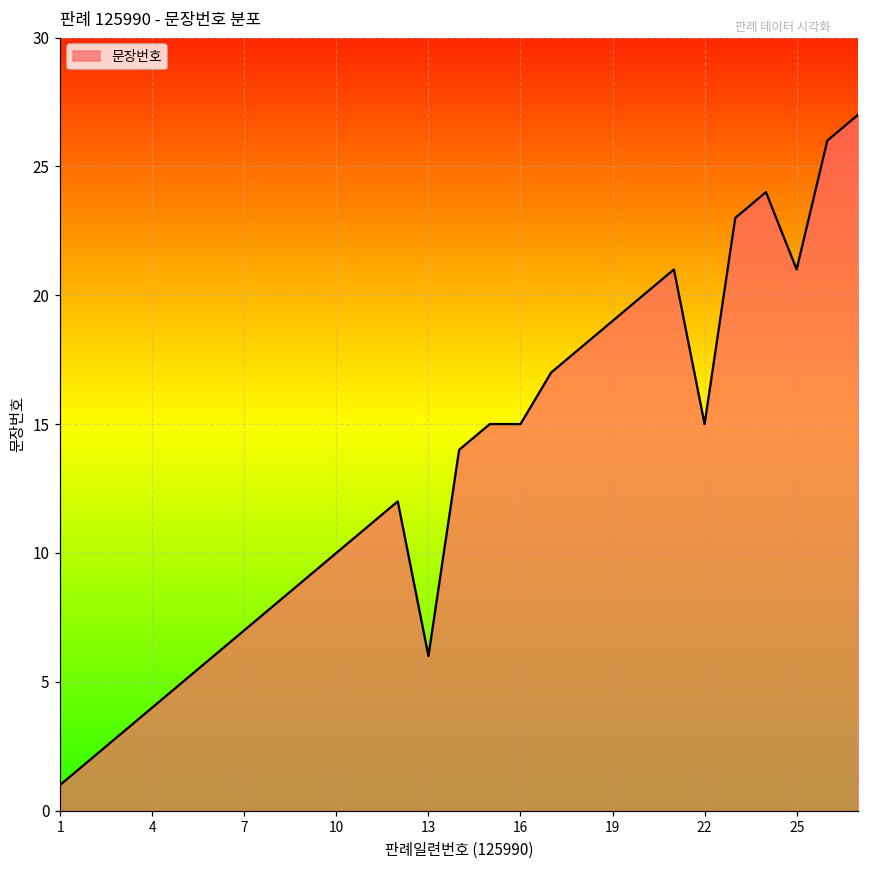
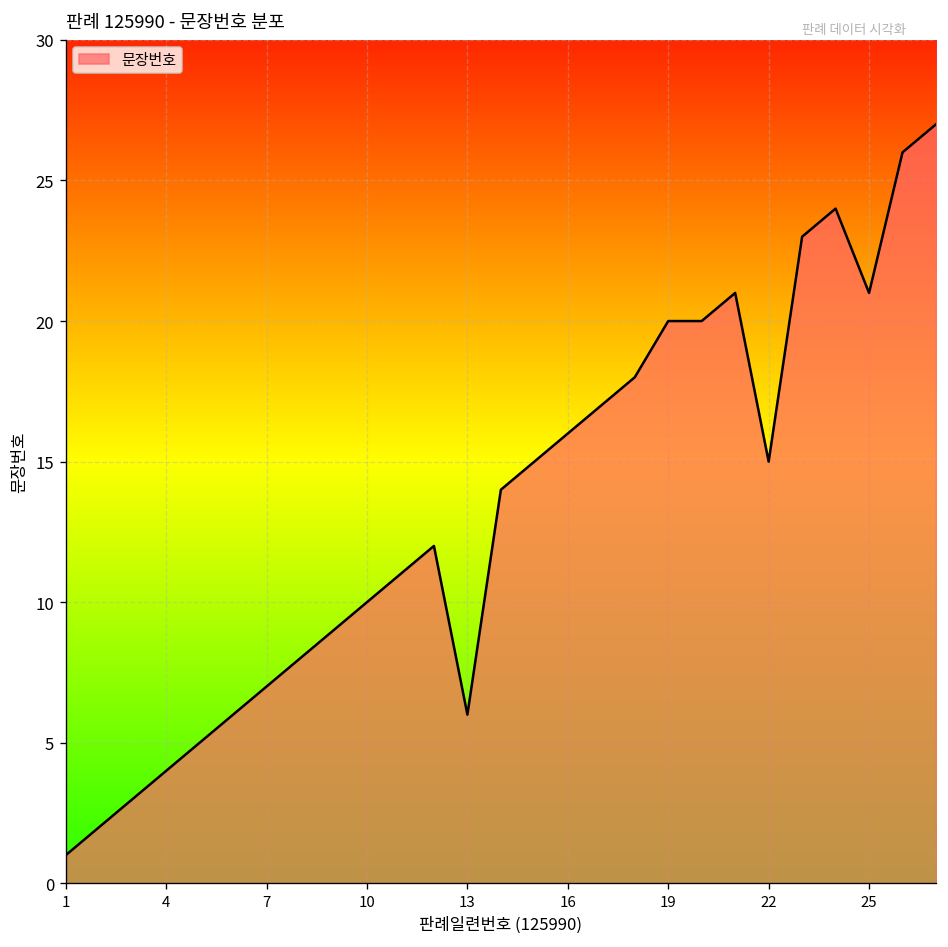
16: 15 -> 16
19: 19 -> 20
